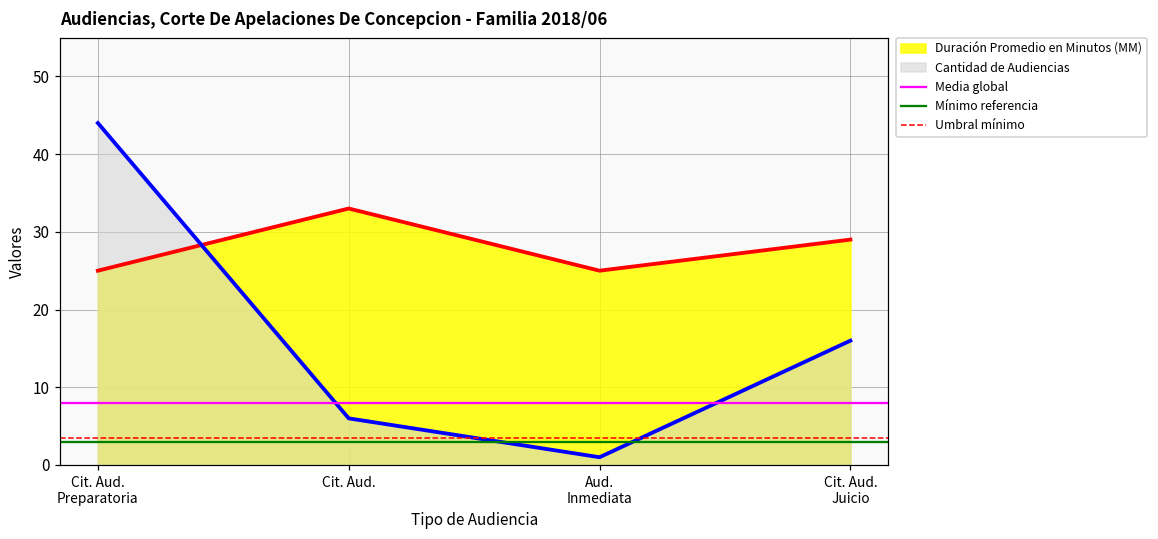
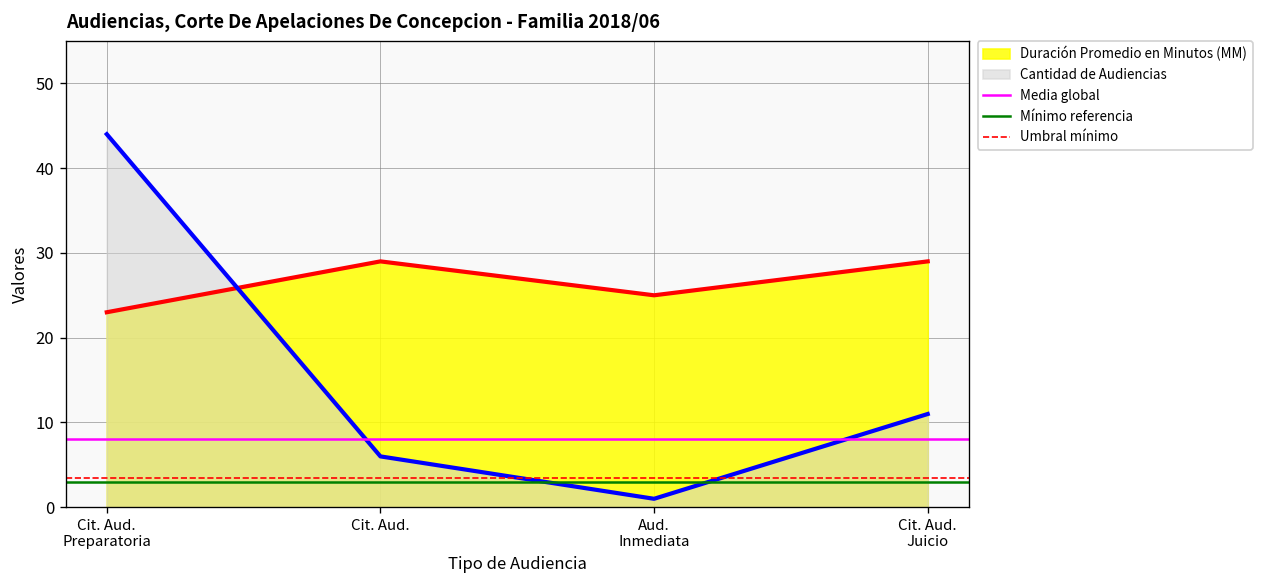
Duración Promedio en Minutos (MM), Cit. Aud. Preparatoria: 25 -> 23
Duración Promedio en Minutos (MM), Cit. Aud.: 33 -> 29
Cantidad de Audiencias, Cit. Aud. Juicio: 16 -> 11
